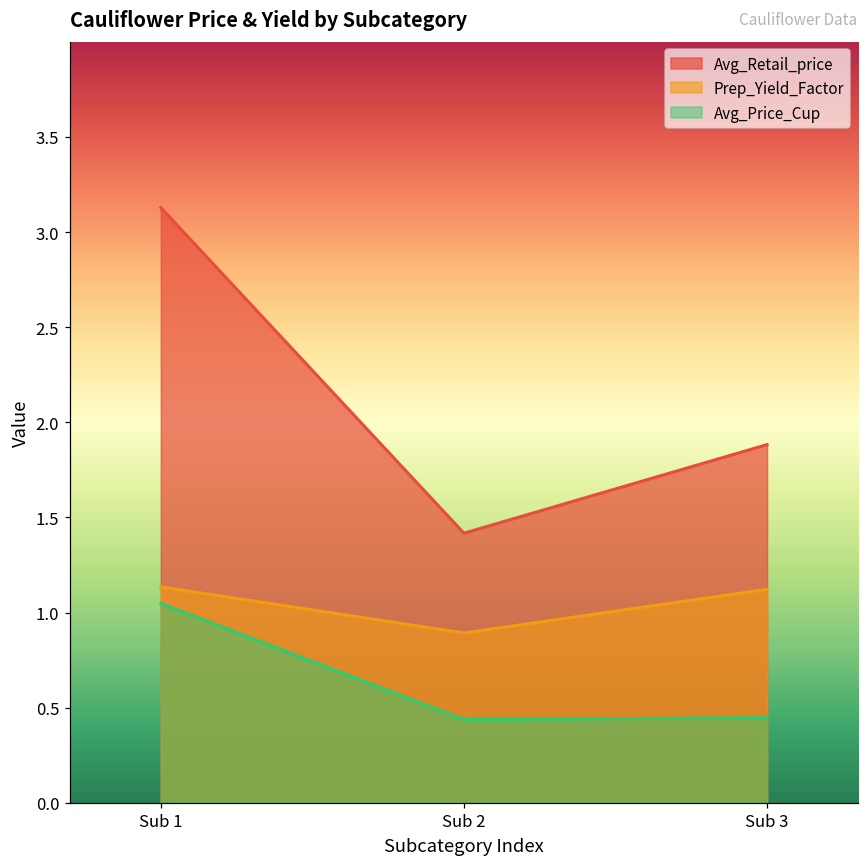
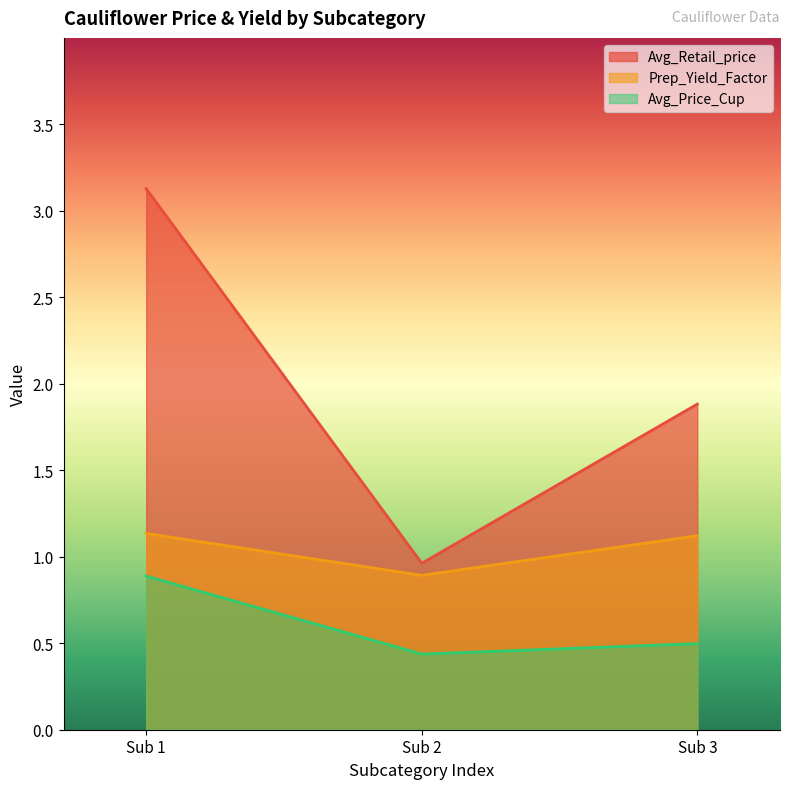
Avg_Price_Cup, Sub 1: 1.05 -> 0.89
Avg_Retail_price, Sub 2: 1.42 -> 0.96
Avg_Price_Cup, Sub 3: 0.45 -> 0.50
